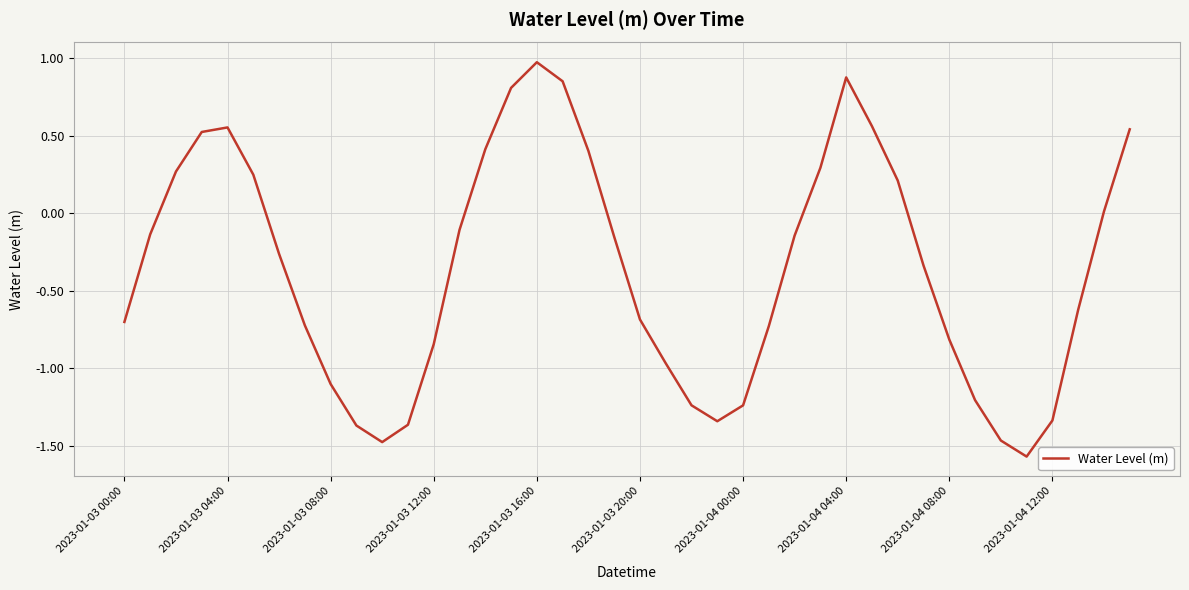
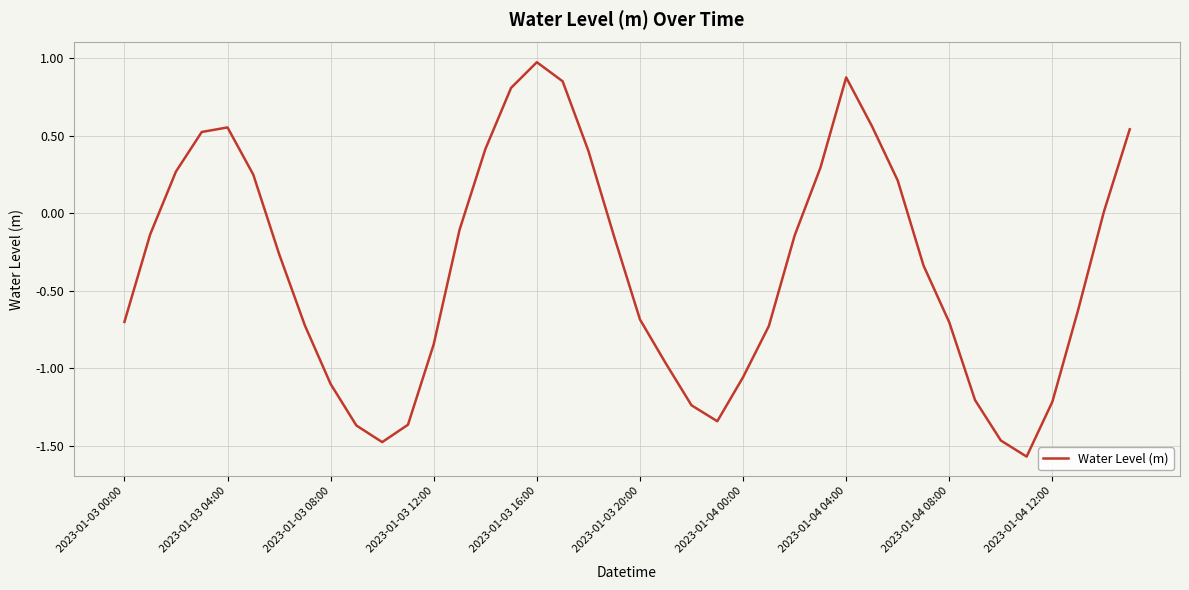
2023-01-04 00:00: -1.24 -> -1.06
2023-01-04 08:00: -0.81 -> -0.70
2023-01-04 12:00: -1.34 -> -1.21
